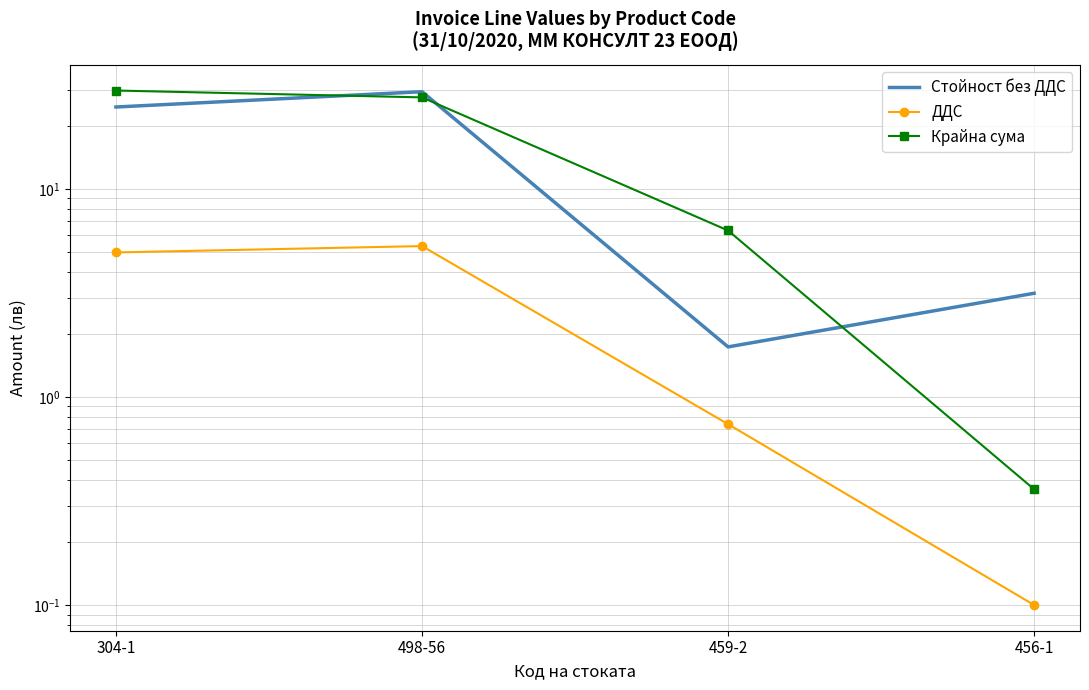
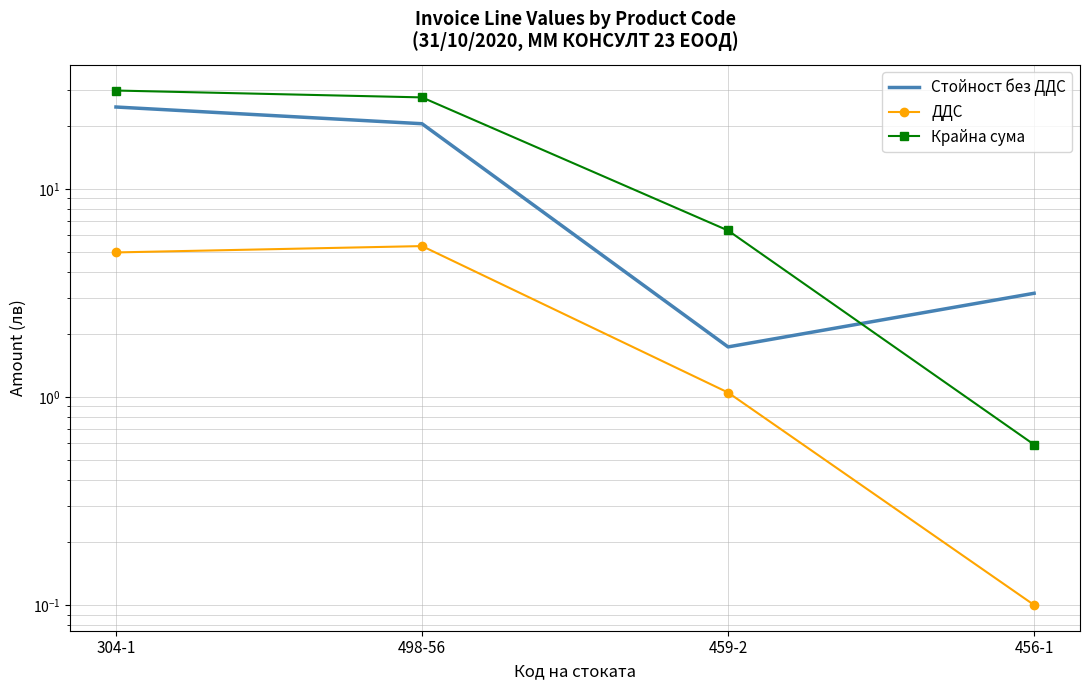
Стойност без ДДС, 498-56: 29 -> 21
ДДС, 459-2: 0.74 -> 1.1
Крайна сума, 456-1: 0.36 -> 0.59
